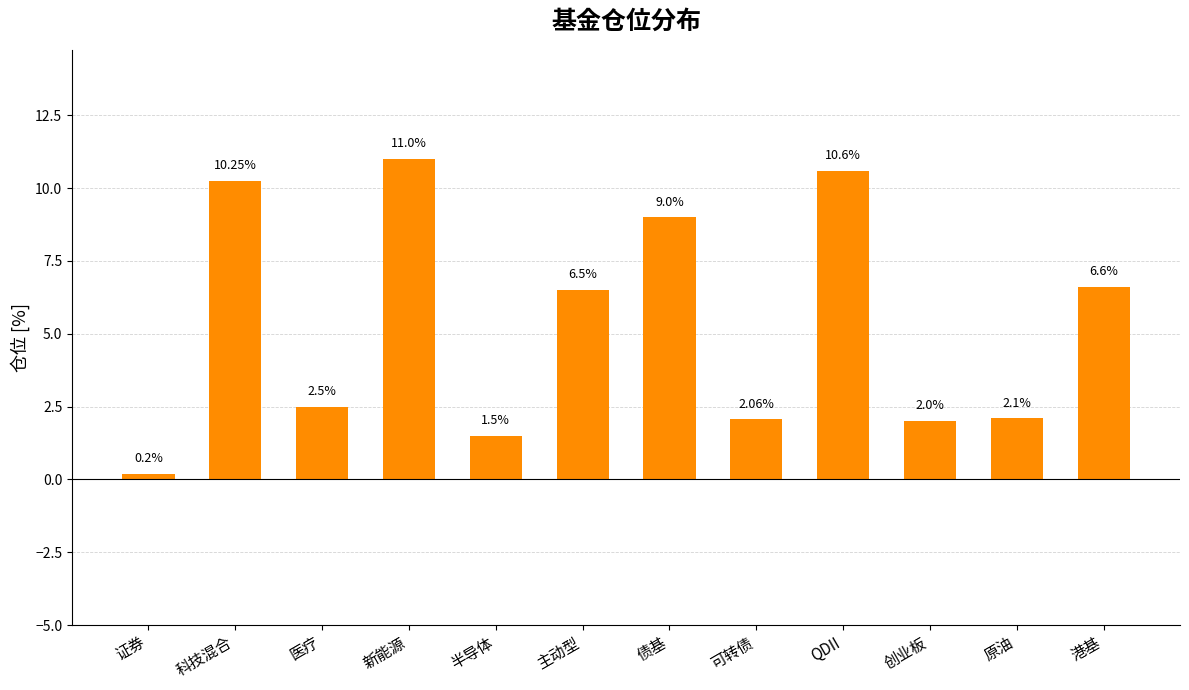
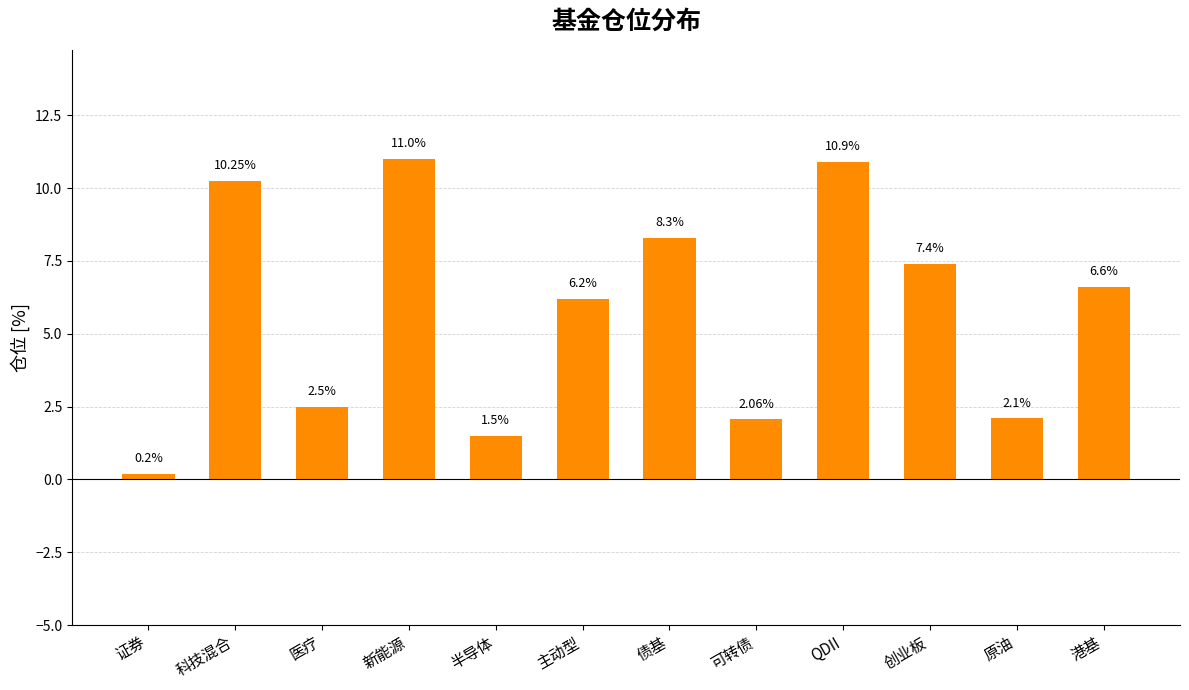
主动型: 6.5% -> 6.2%
债基: 9.0% -> 8.3%
QDII: 10.6% -> 10.9%
创业板: 2.0% -> 7.4%
